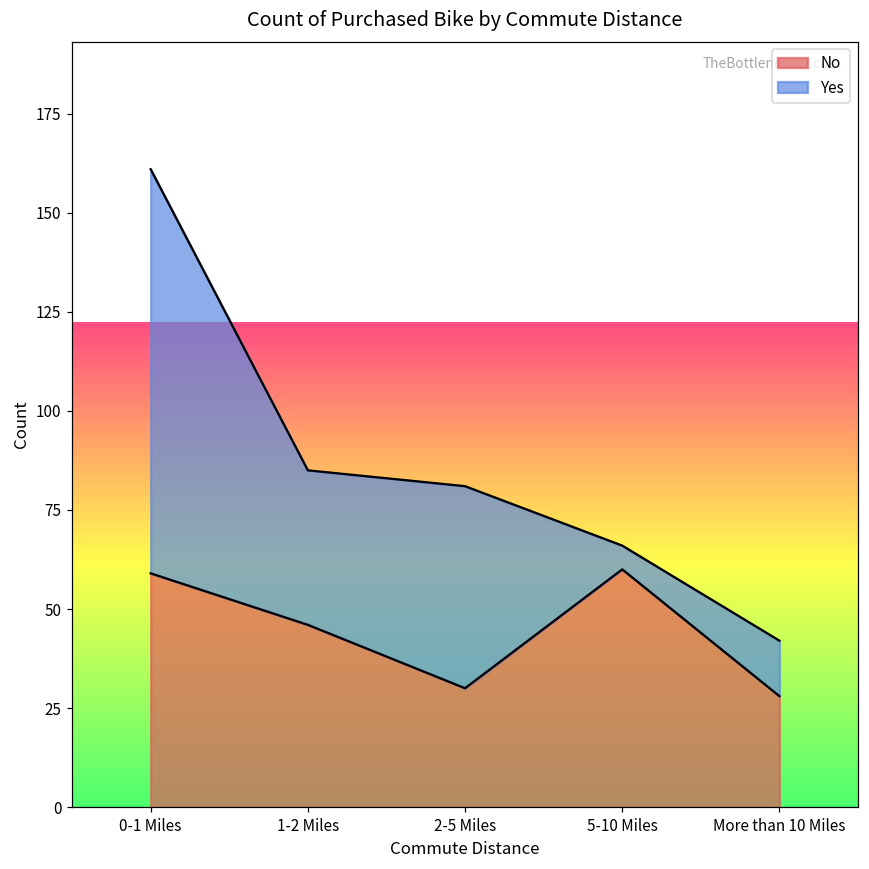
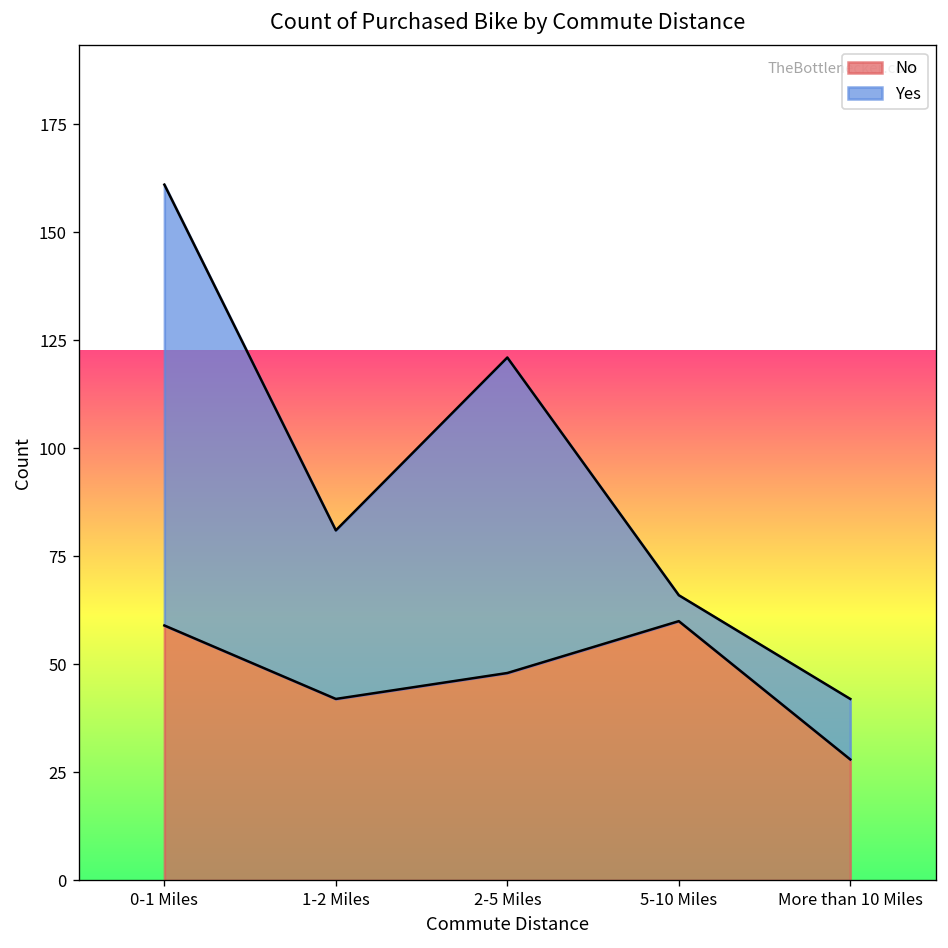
No, 1-2 Miles: 46 -> 42
No, 2-5 Miles: 30 -> 48
Yes, 2-5 Miles: 51 -> 73
